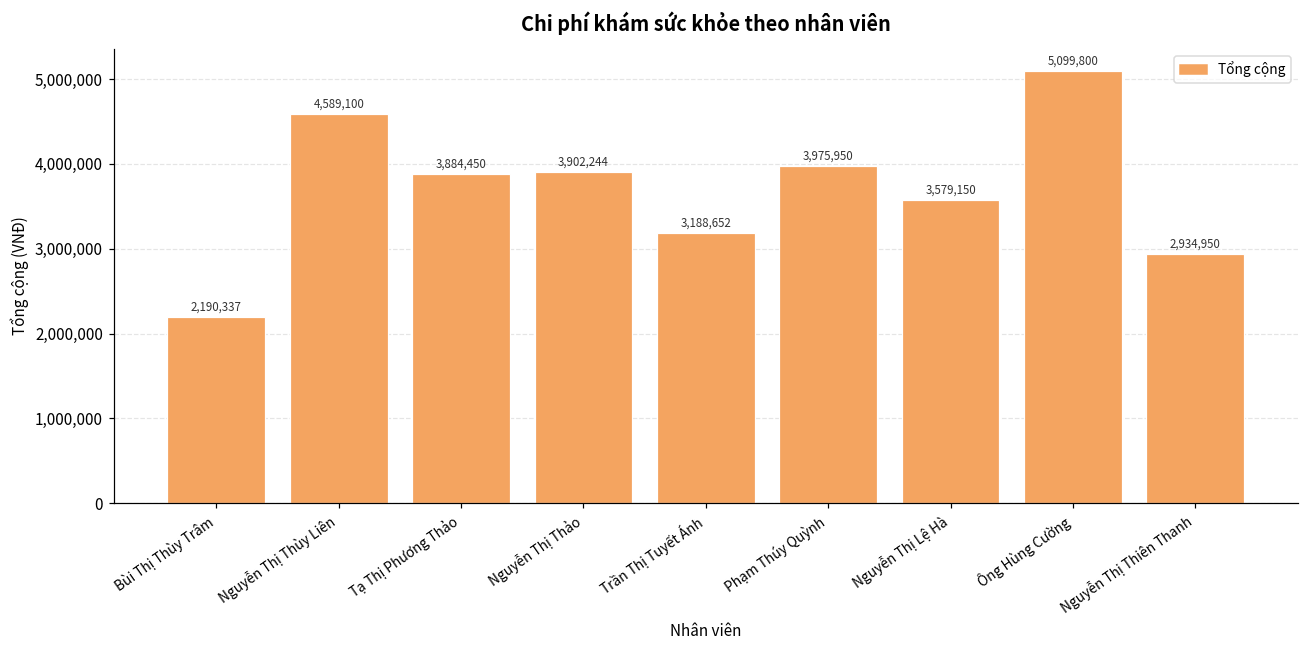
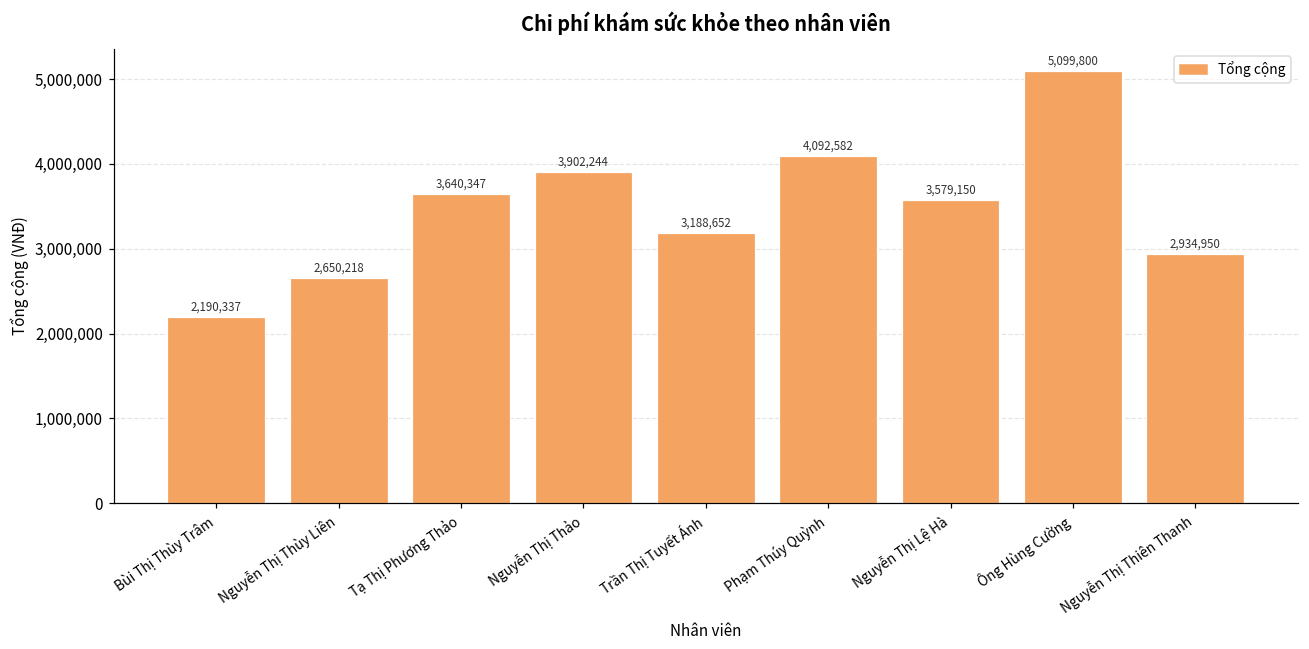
Nguyễn Thị Thùy Liên: 4,589,100 -> 2,650,218
Tạ Thị Phương Thảo: 3,884,450 -> 3,640,347
Phạm Thúy Quỳnh: 3,975,950 -> 4,092,582
